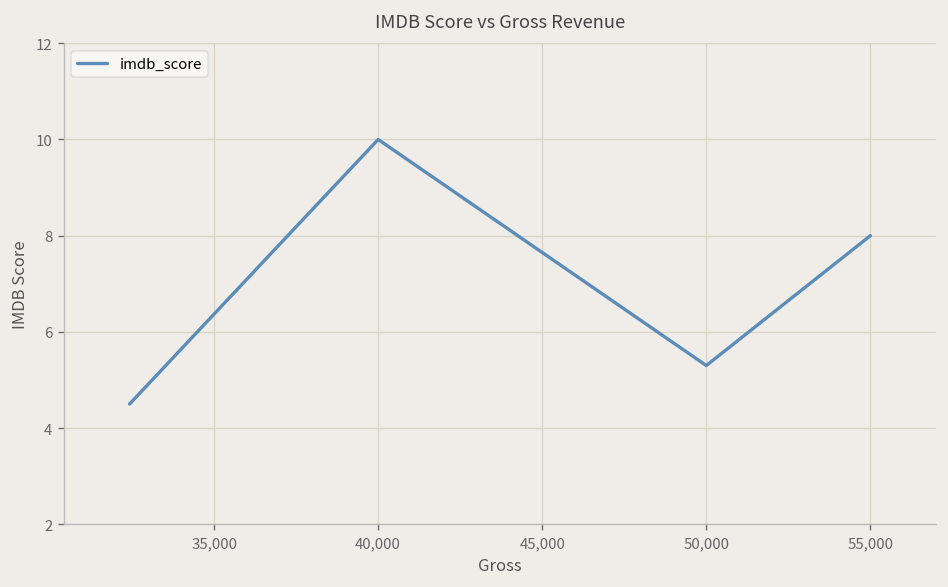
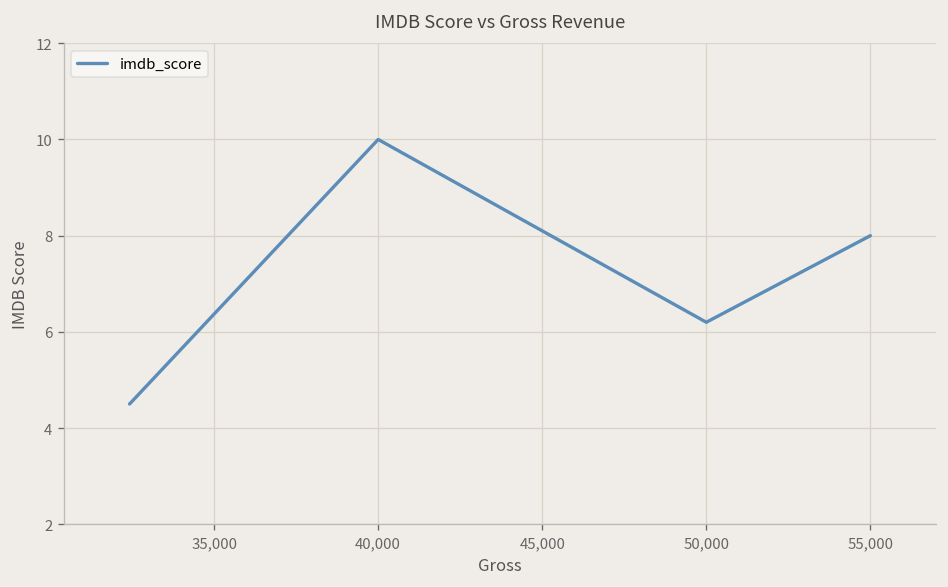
50,000: 5.3 -> 6.2
